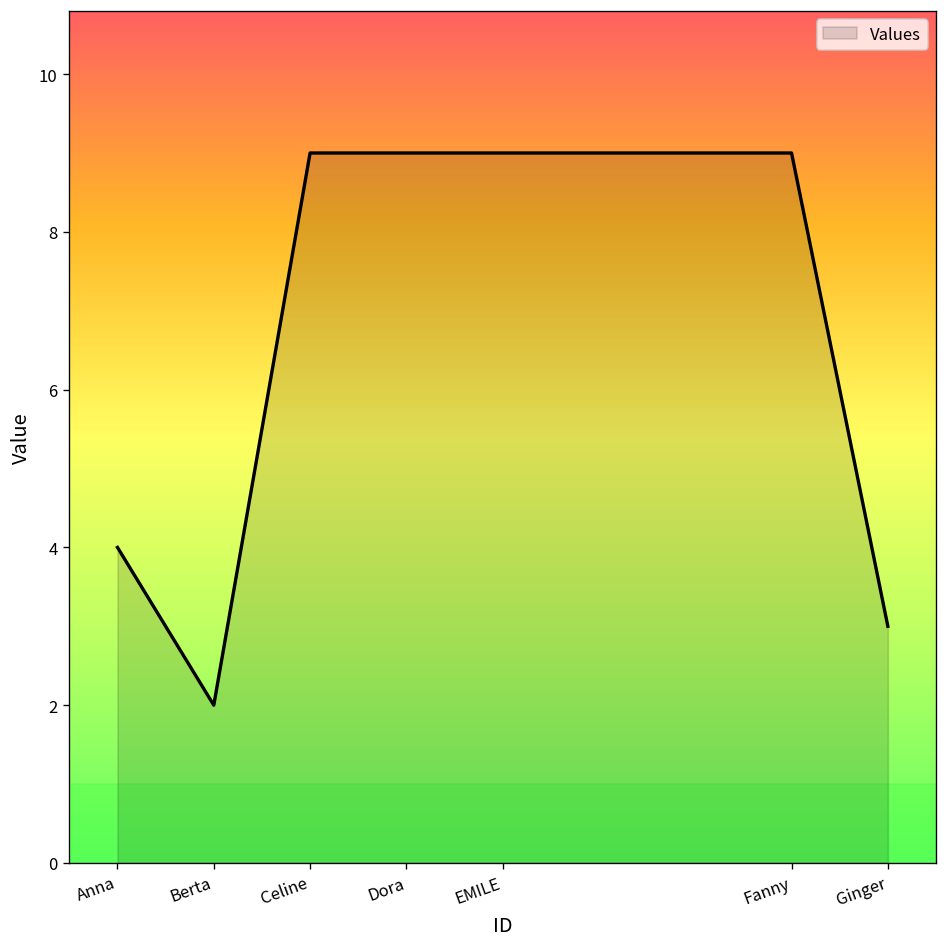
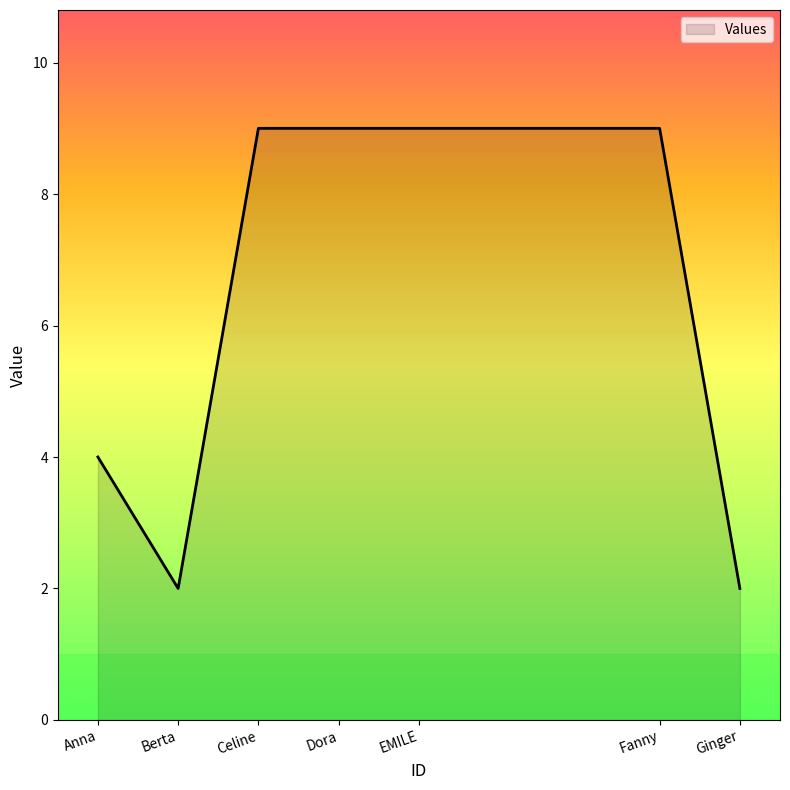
Ginger: 3 -> 2
